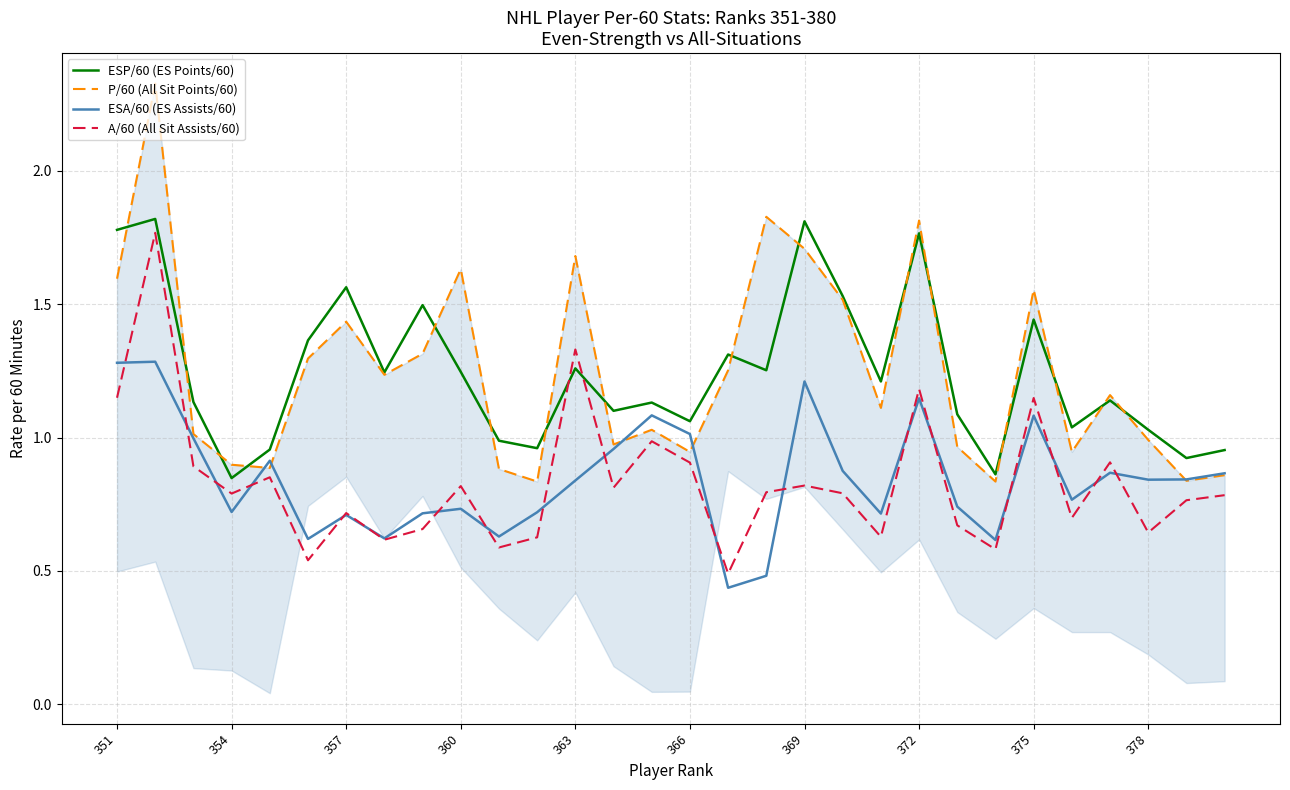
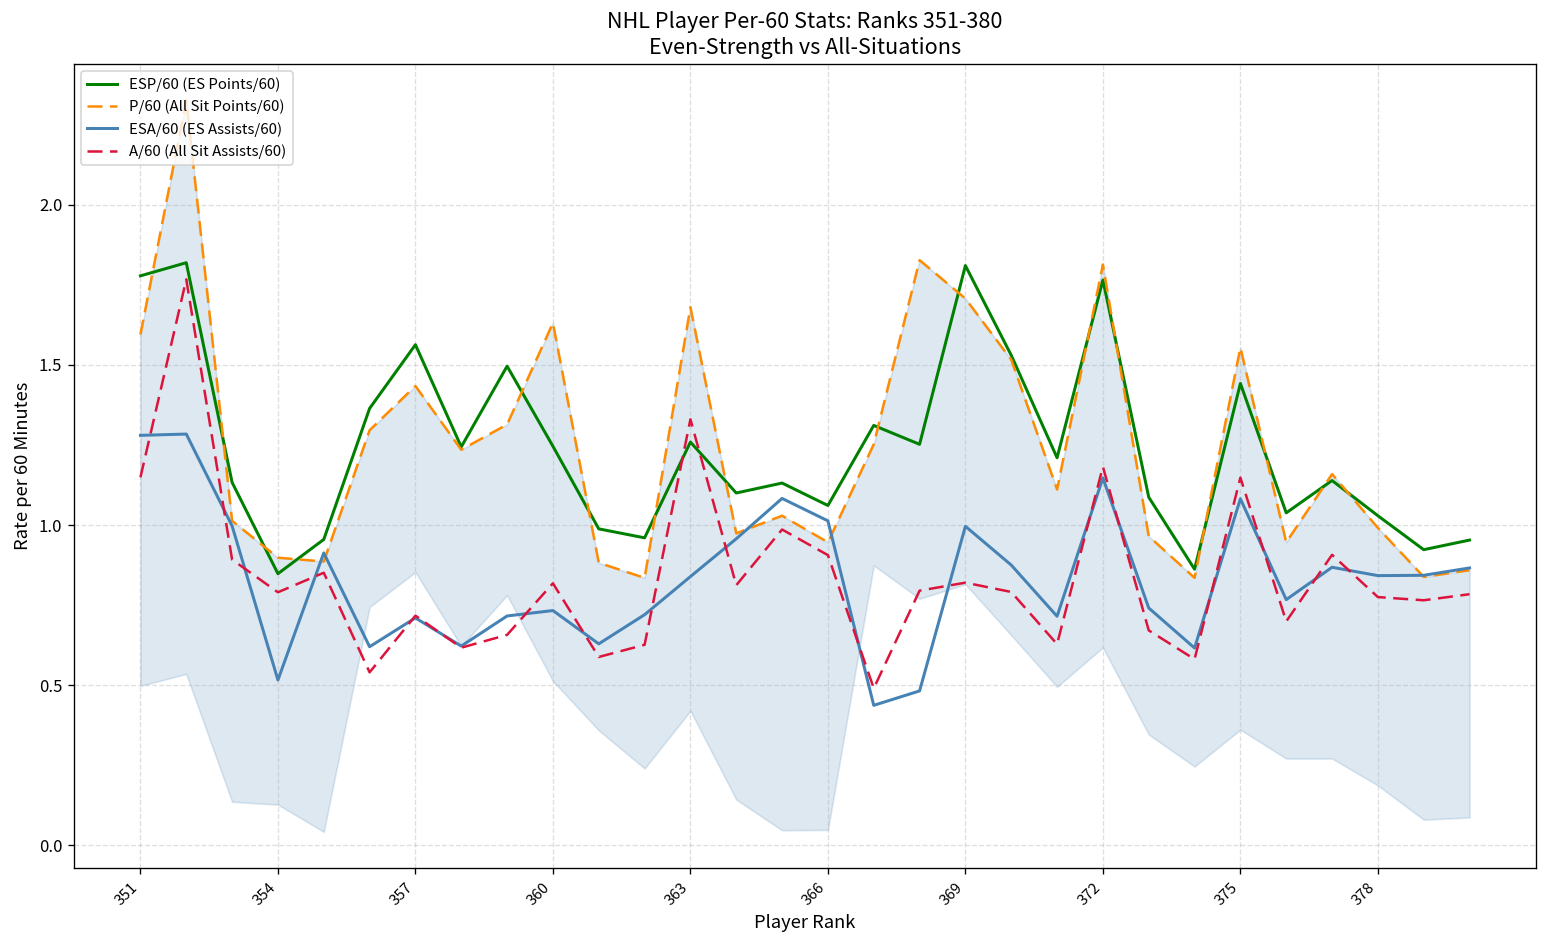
ESA/60 (ES Assists/60), 354: 0.72 -> 0.52
ESA/60 (ES Assists/60), 369: 1.21 -> 1.00
A/60 (All Sit Assists/60), 378: 0.64 -> 0.78
